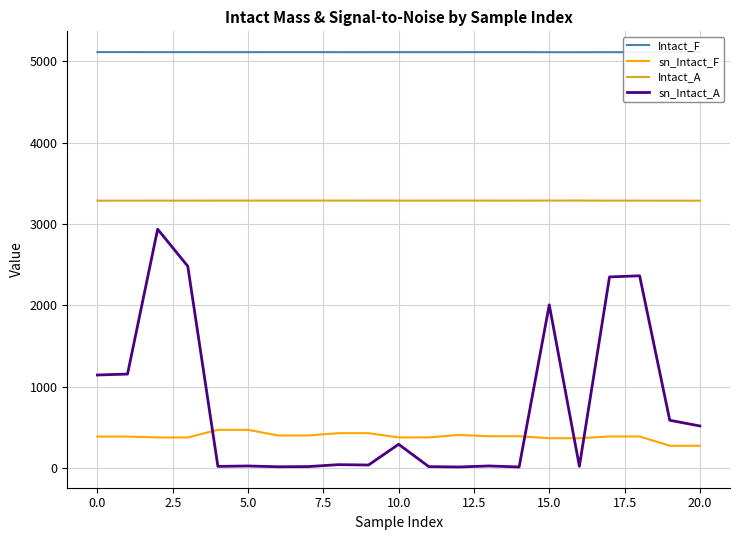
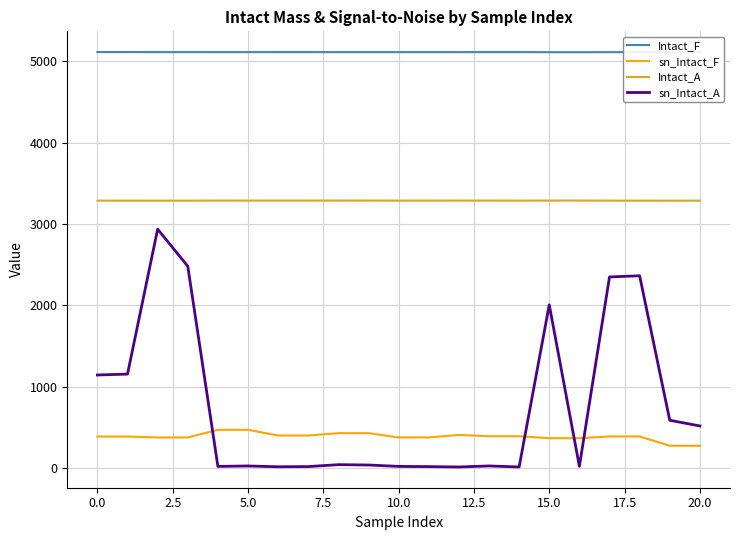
sn_Intact_A, 10.0: 300 -> 0
